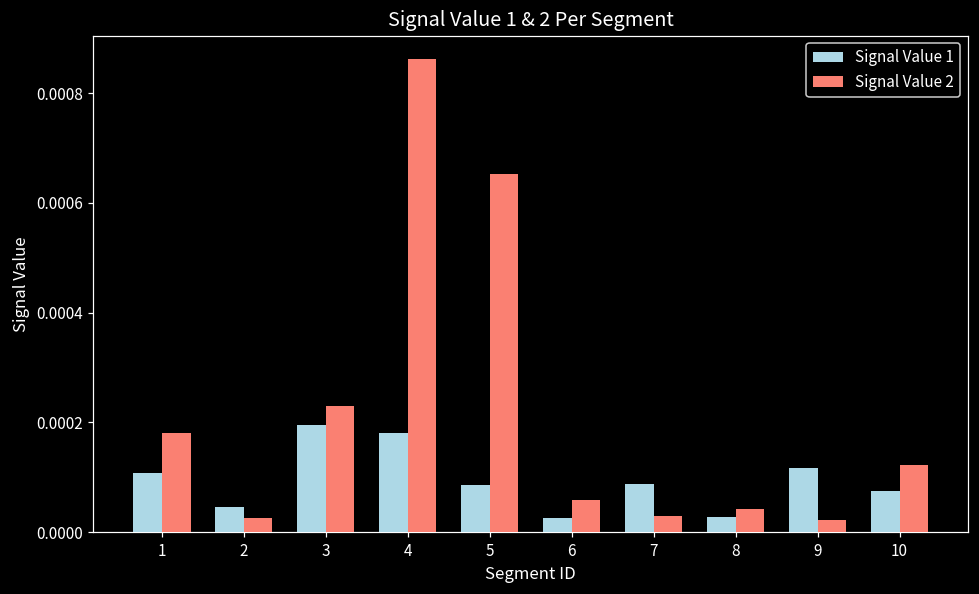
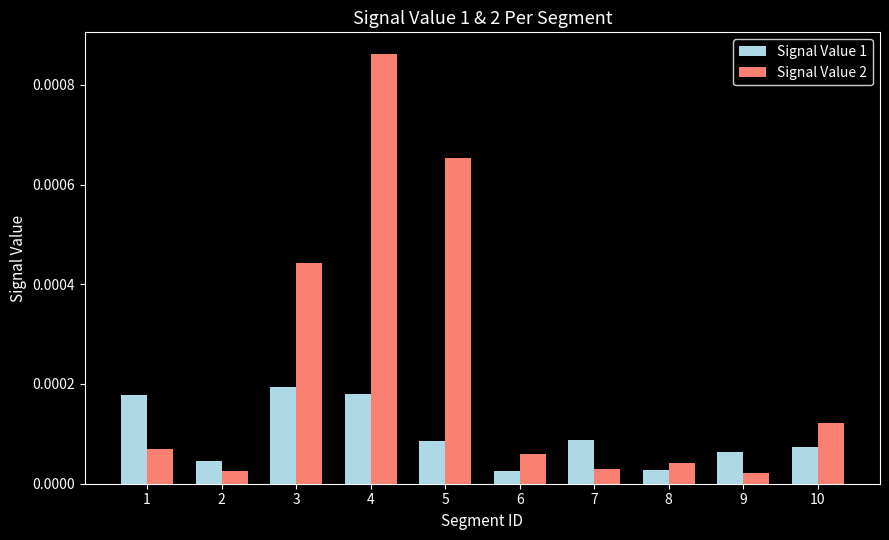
Signal Value 1, 1: 0.00011 -> 0.00018
Signal Value 2, 1: 0.00018 -> 0.00007
Signal Value 2, 3: 0.00023 -> 0.00044
Signal Value 1, 9: 0.00012 -> 0.00006
